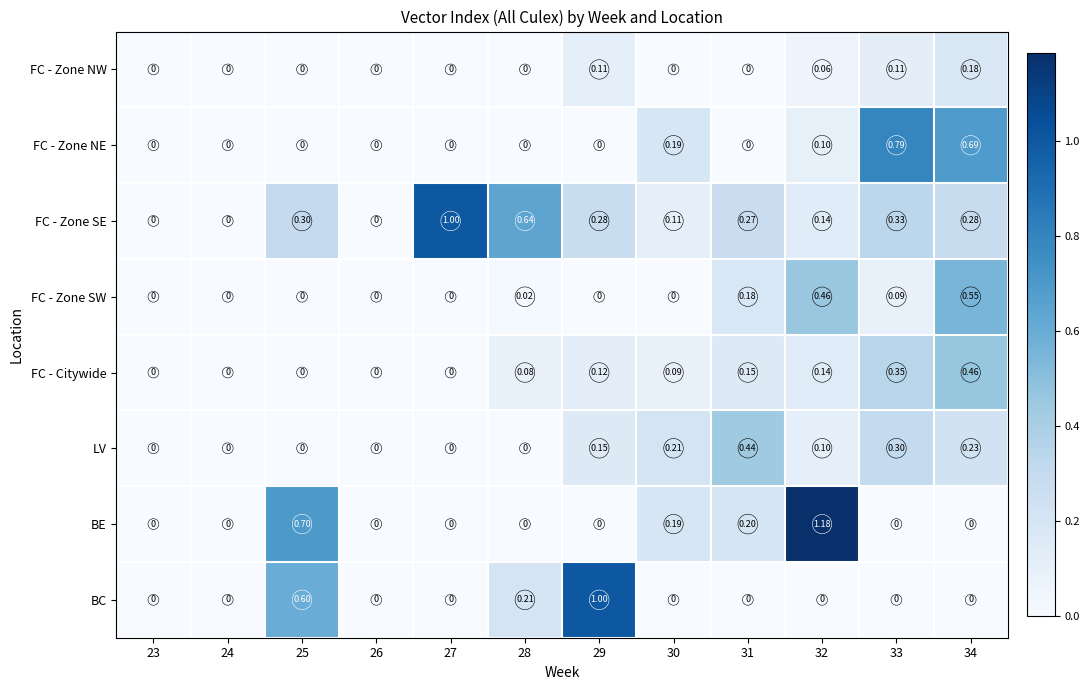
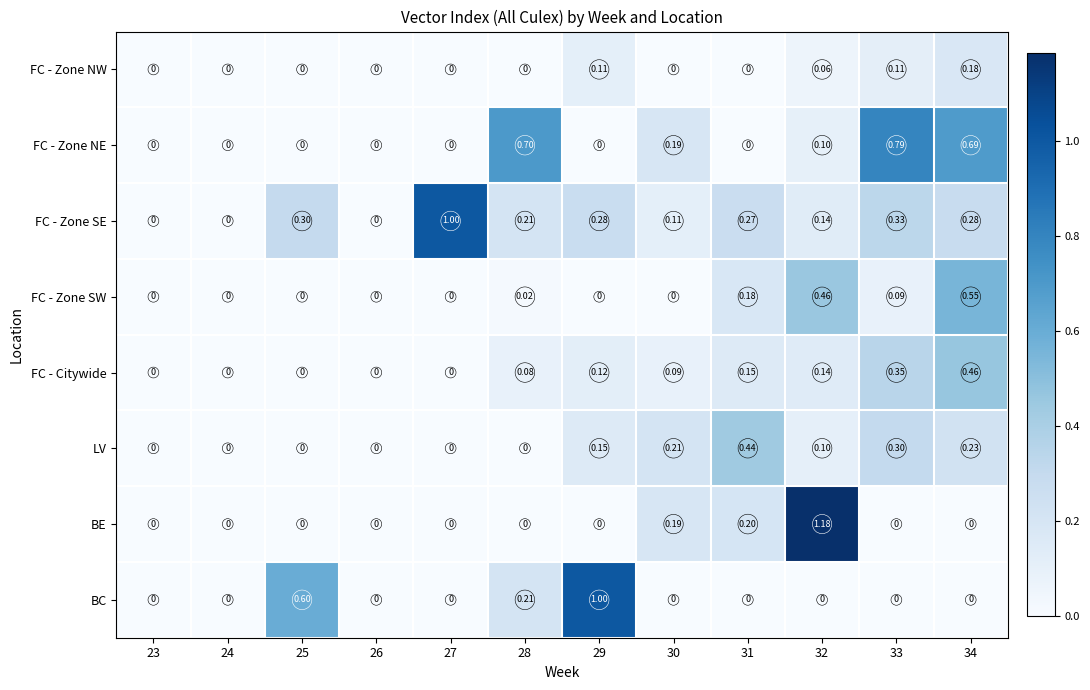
FC - Zone NE, 28: 0 -> 0.70
FC - Zone SE, 28: 0.64 -> 0.21
BE, 25: 0.70 -> 0
